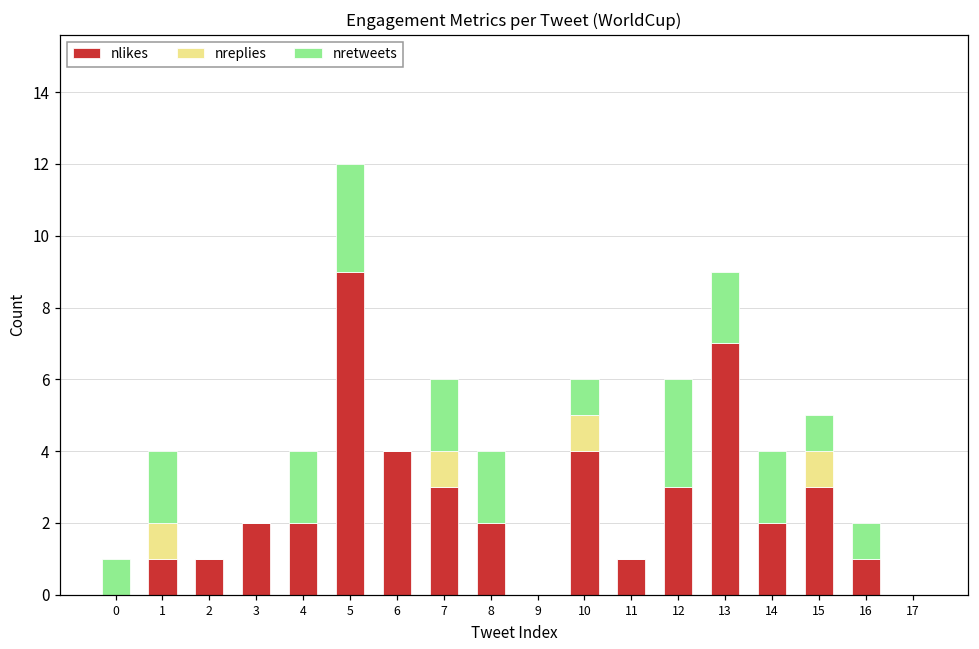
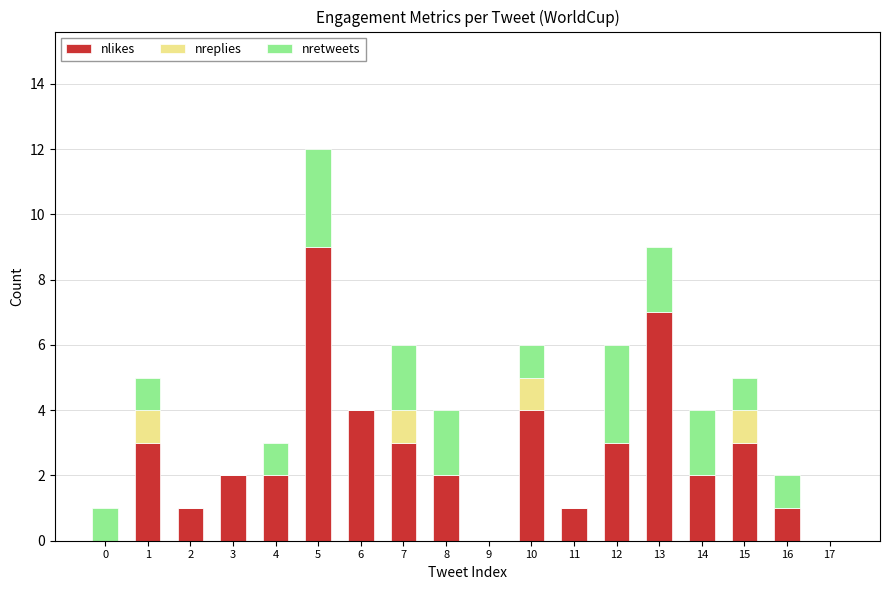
nlikes, 1: 1 -> 3
nretweets, 1: 2 -> 1
nretweets, 4: 2 -> 1
